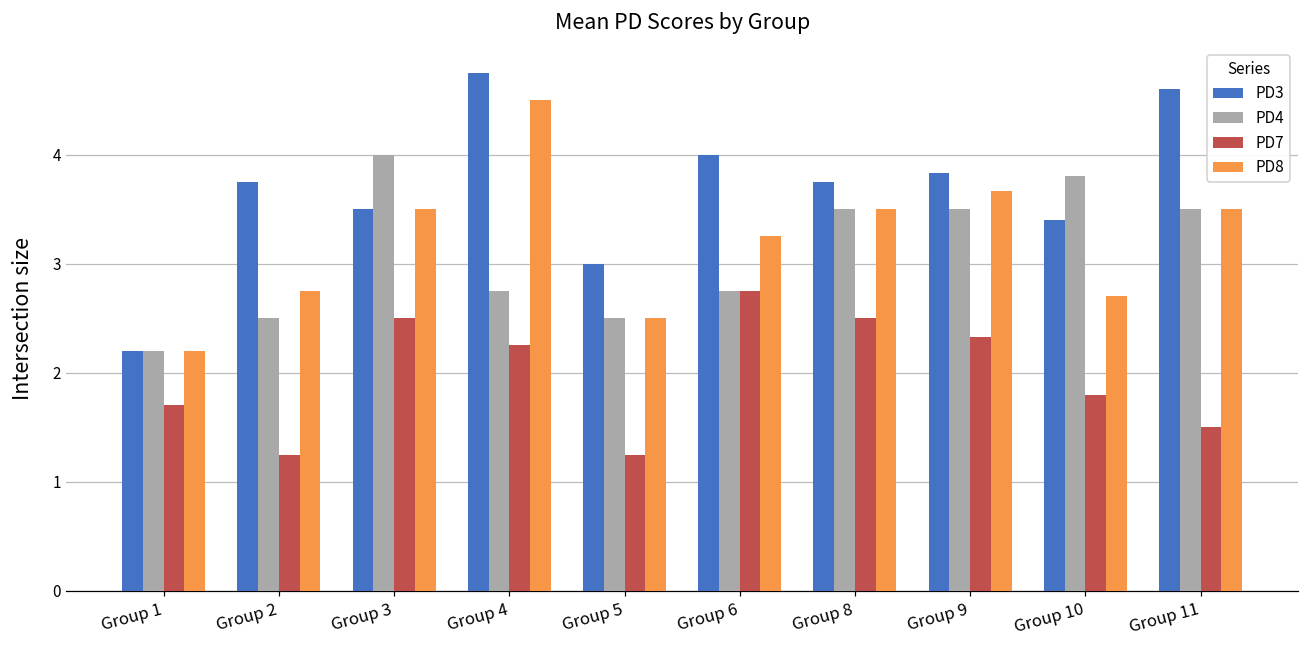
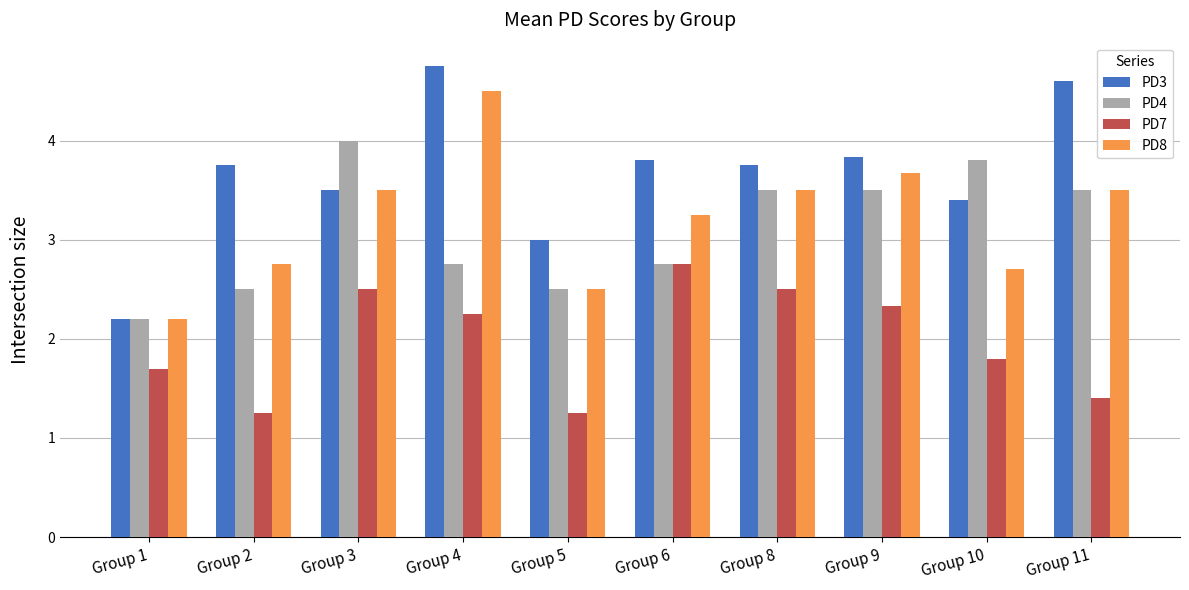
PD3, Group 6: 4.0 -> 3.8
PD7, Group 11: 1.5 -> 1.4
